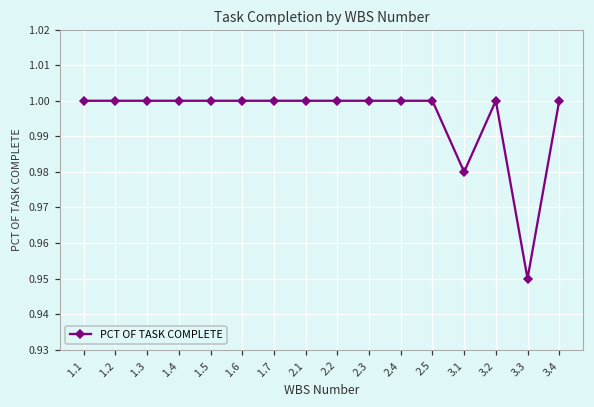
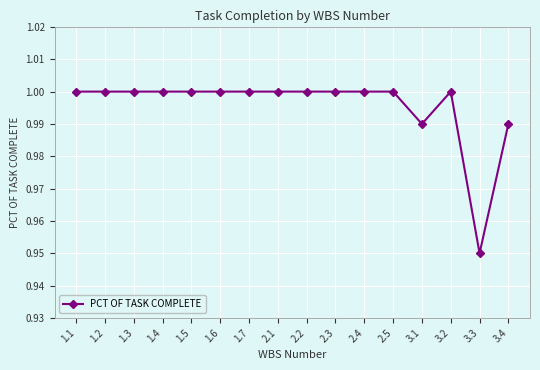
3.1: 0.98 -> 0.99
3.4: 1.00 -> 0.99
